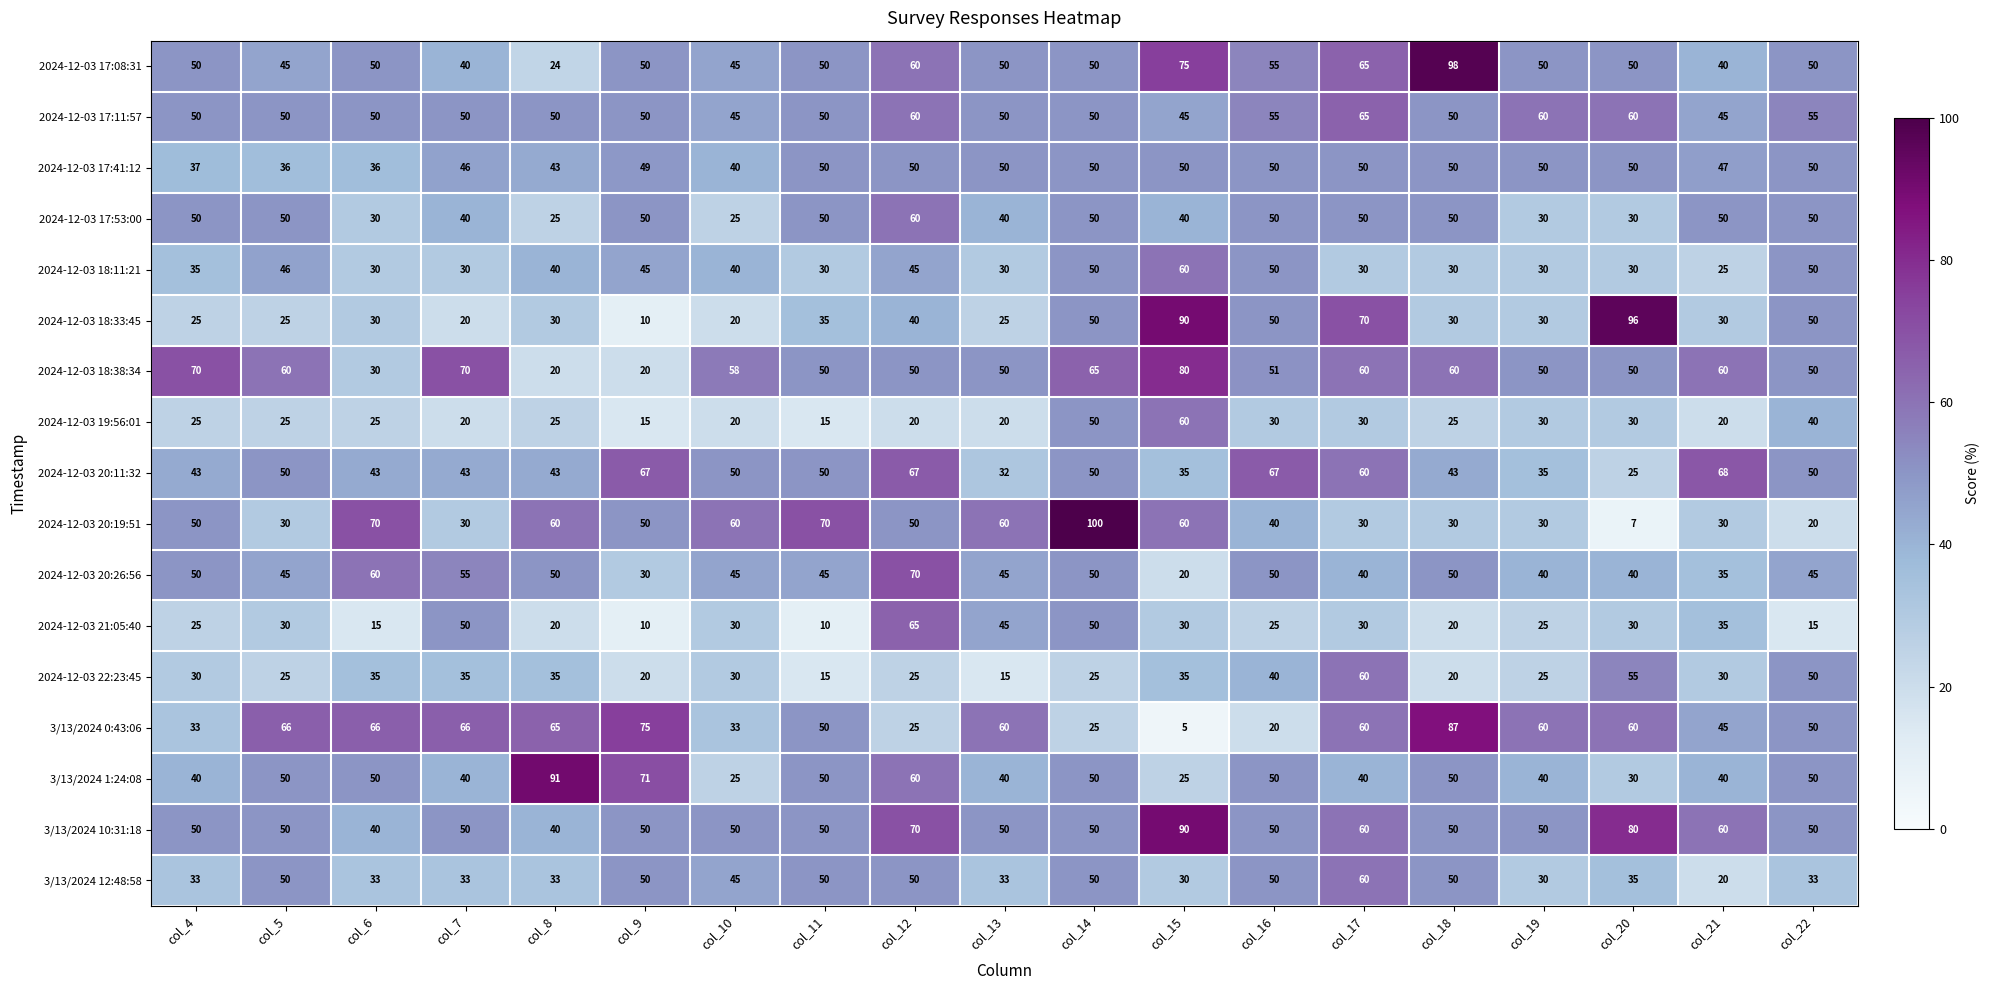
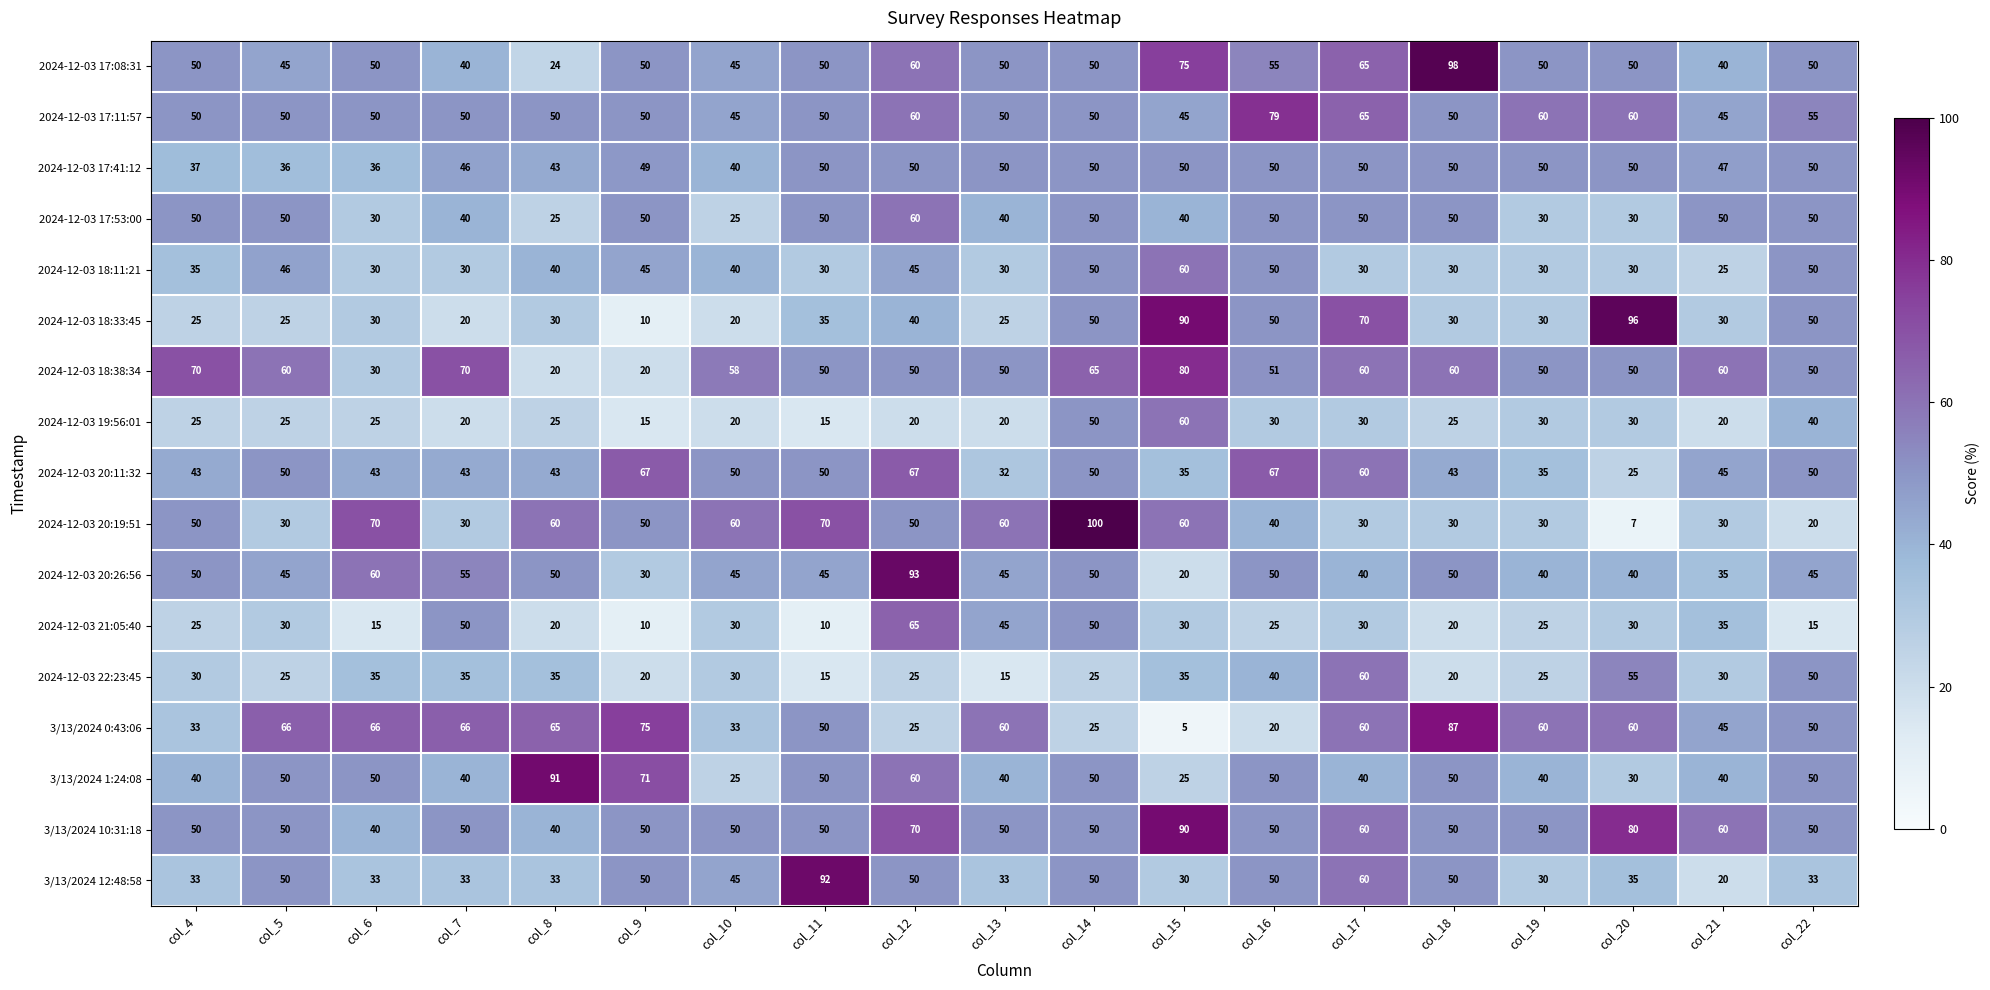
2024-12-03 17:11:57, col_16: 55 -> 79
2024-12-03 20:11:32, col_21: 68 -> 45
2024-12-03 20:26:56, col_12: 70 -> 93
3/13/2024 12:48:58, col_11: 50 -> 92
